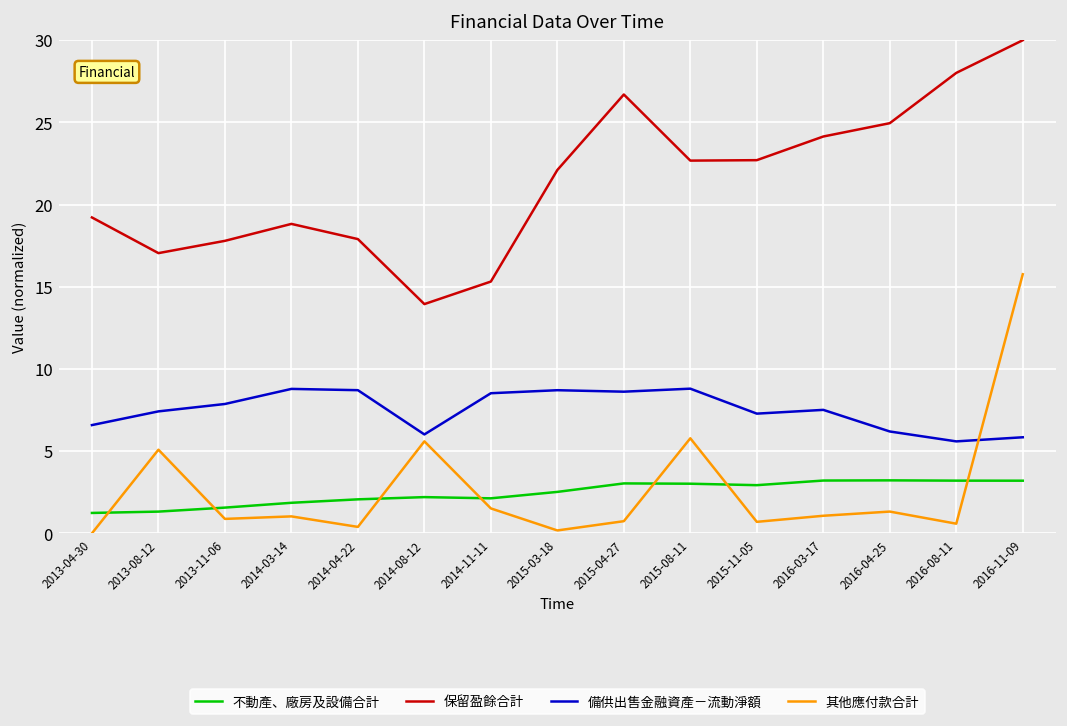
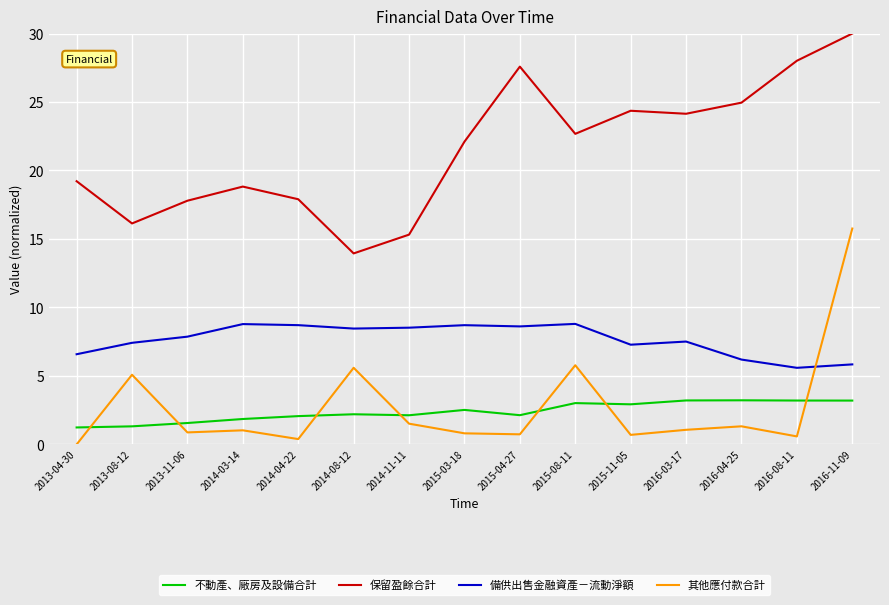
保留盈餘合計, 2013-08-12: 17.0 -> 16.1
備供出售金融資產－流動淨額, 2014-08-12: 6.0 -> 8.5
其他應付款合計, 2015-03-18: 0.2 -> 0.8
不動產、廠房及設備合計, 2015-04-27: 3.0 -> 2.1
保留盈餘合計, 2015-04-27: 26.7 -> 27.6
保留盈餘合計, 2015-11-05: 22.7 -> 24.4
